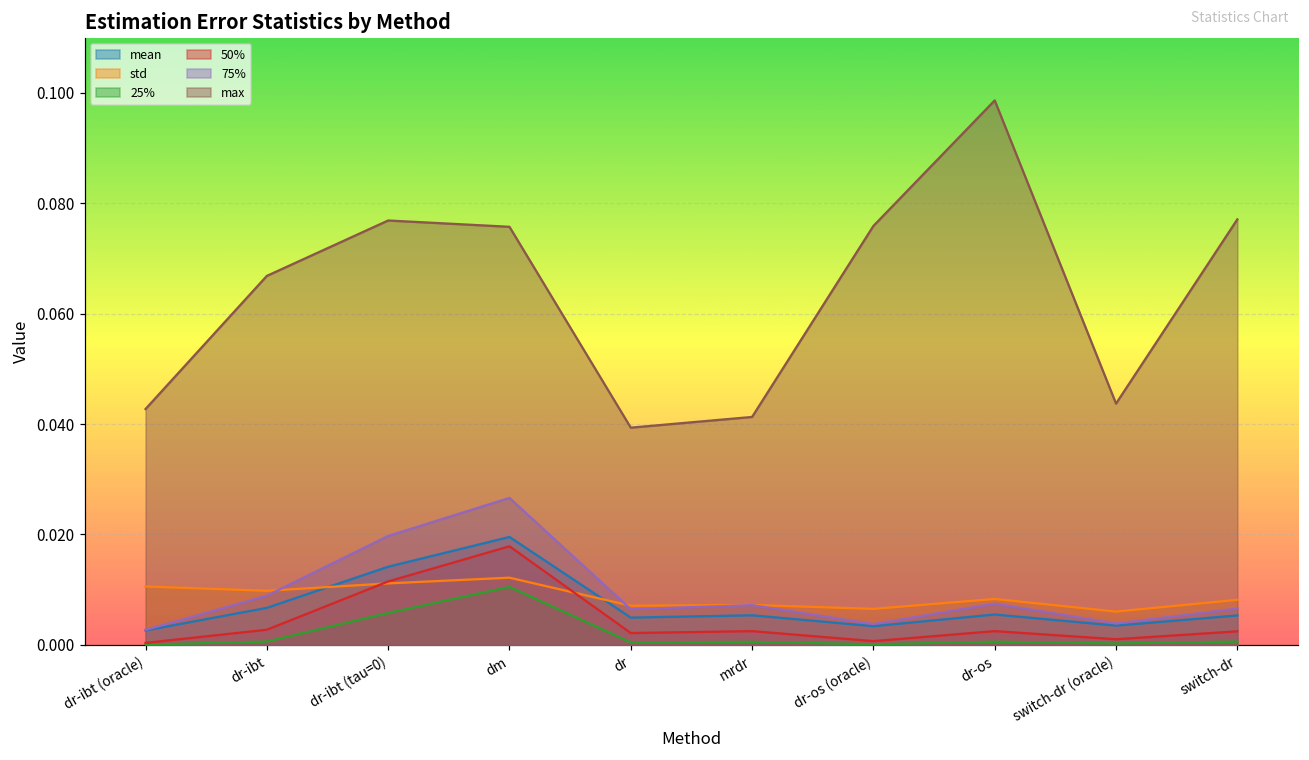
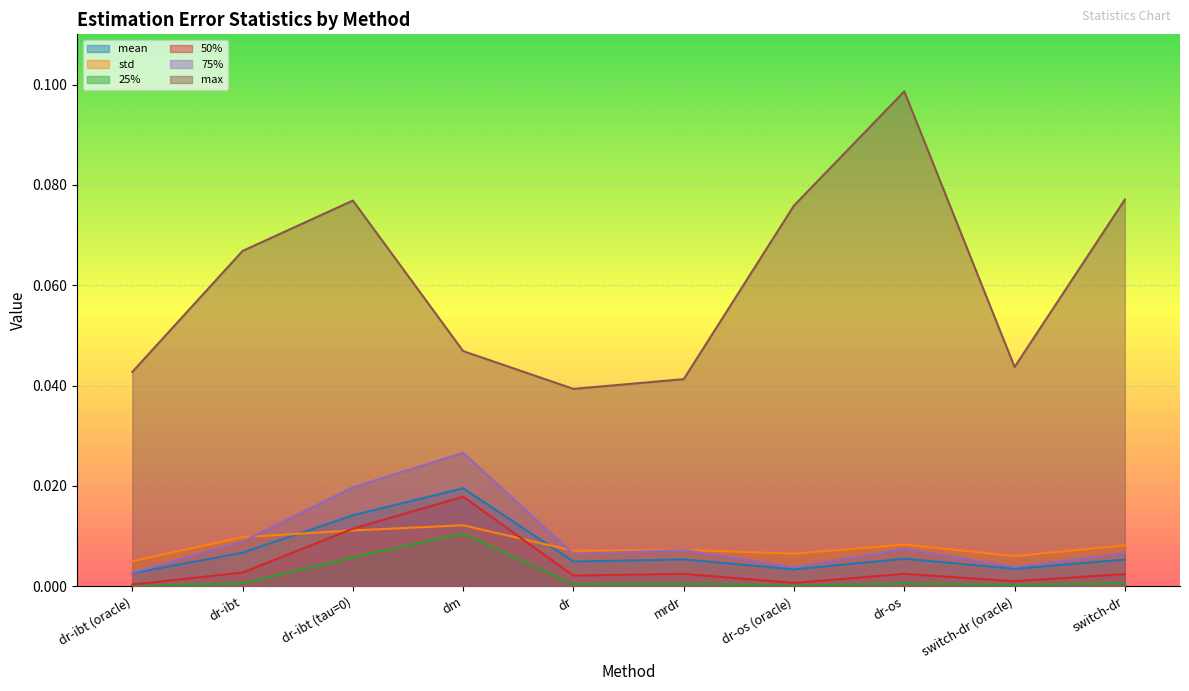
std, dr-ibt (oracle): 0.011 -> 0.005
max, dm: 0.076 -> 0.047
